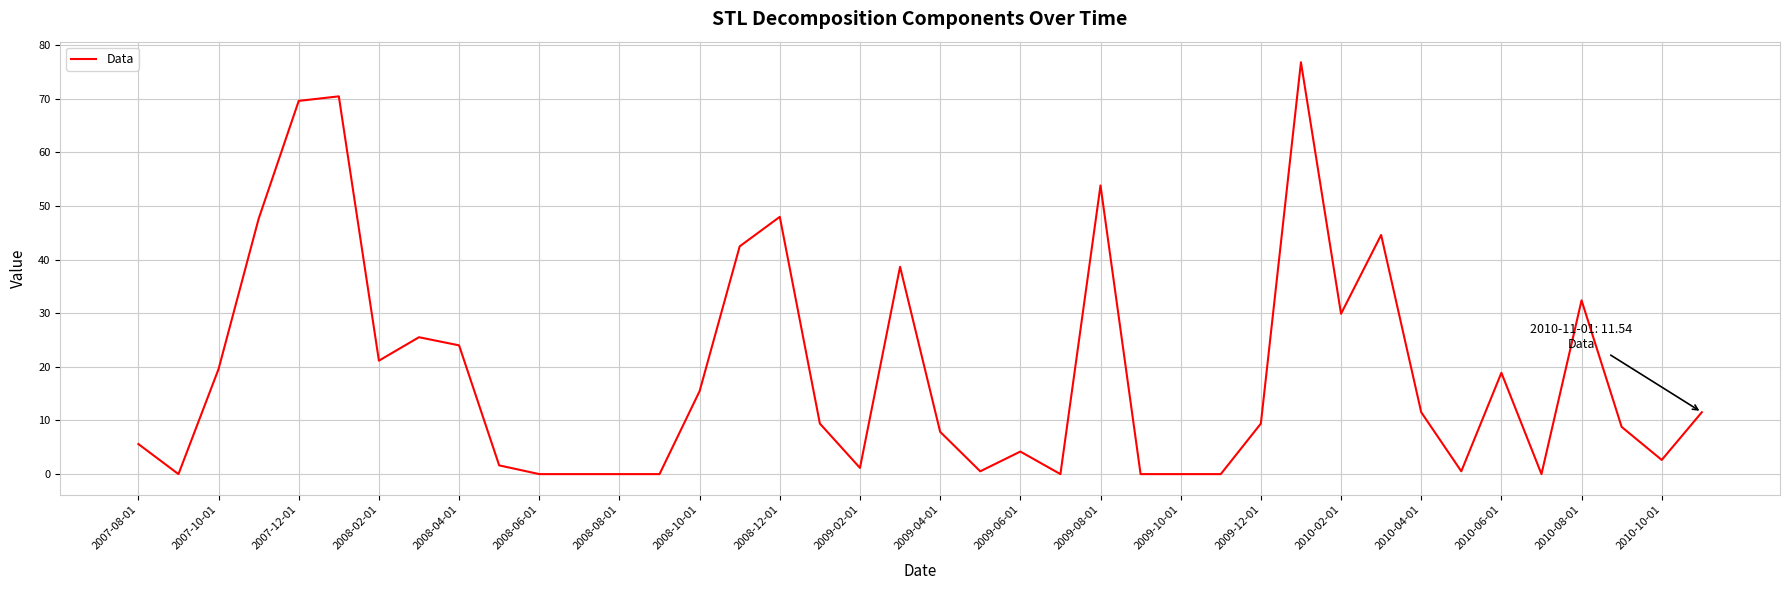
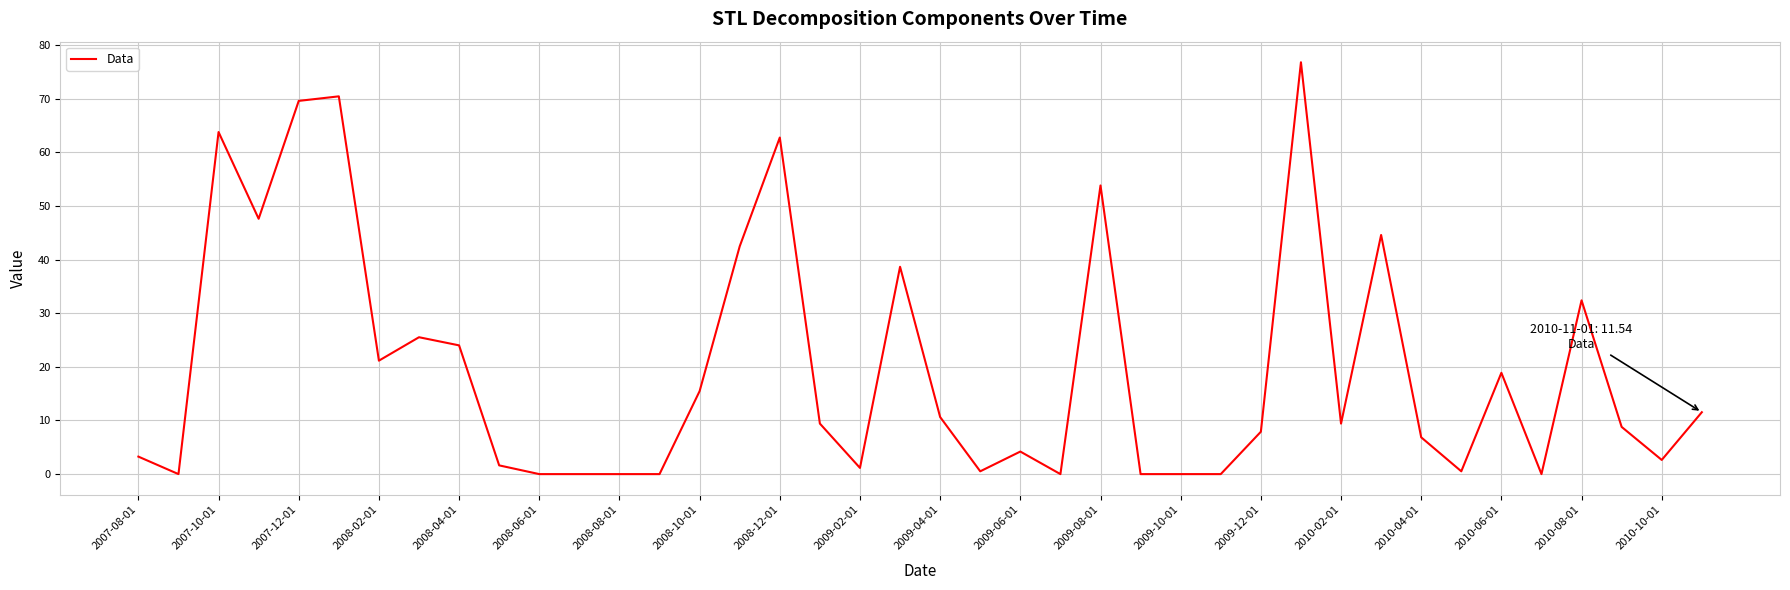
2007-08-01: 6 -> 3
2007-10-01: 20 -> 64
2008-12-01: 48 -> 63
2009-04-01: 8 -> 11
2009-12-01: 9 -> 8
2010-02-01: 30 -> 9
2010-04-01: 12 -> 7
